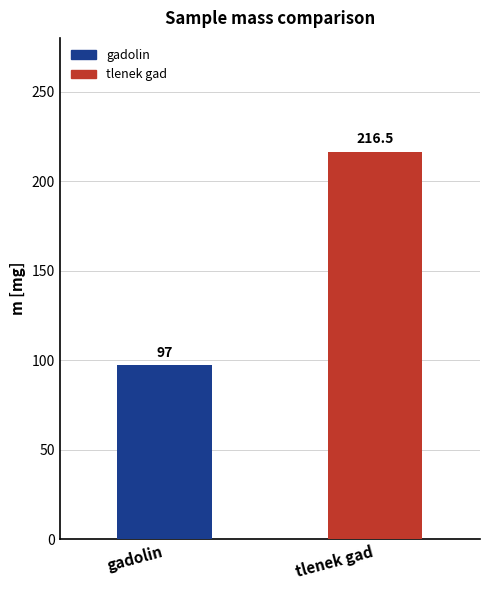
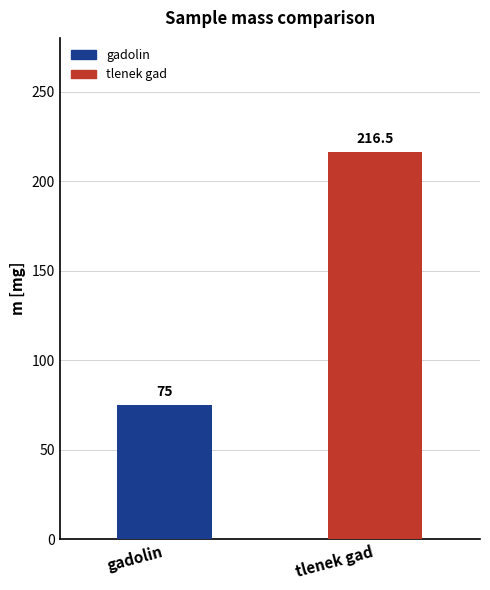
gadolin: 97 -> 75
